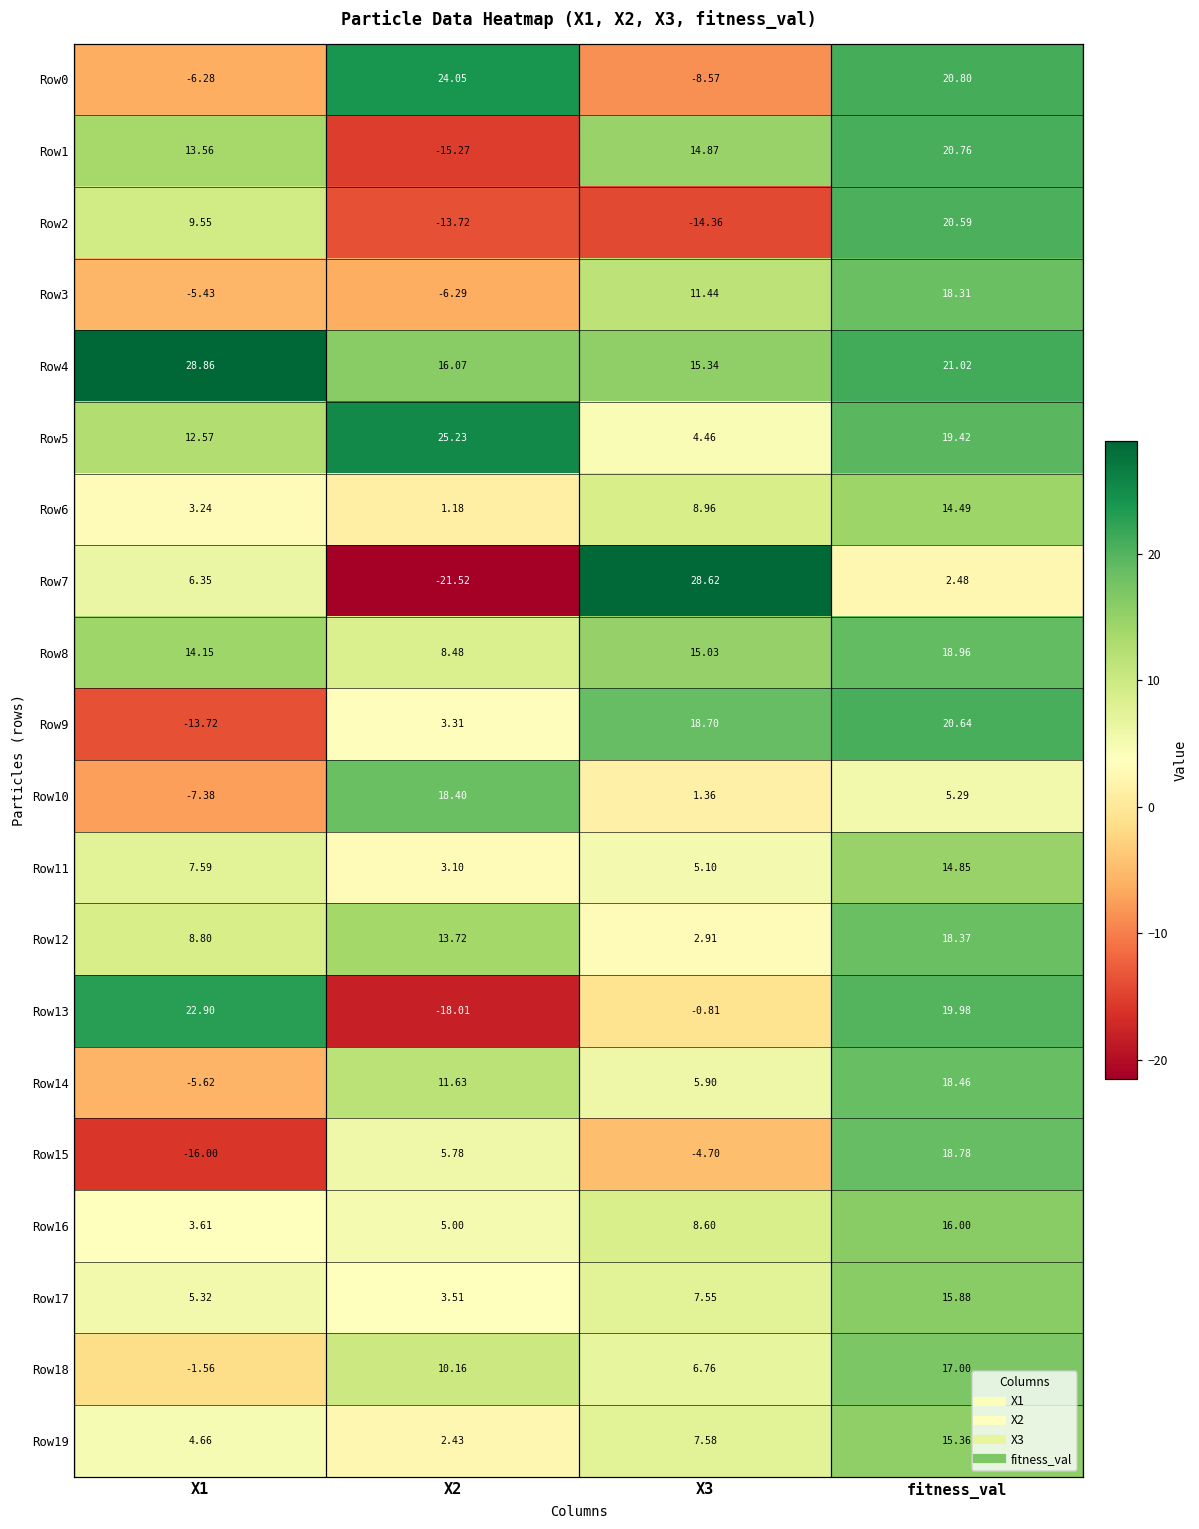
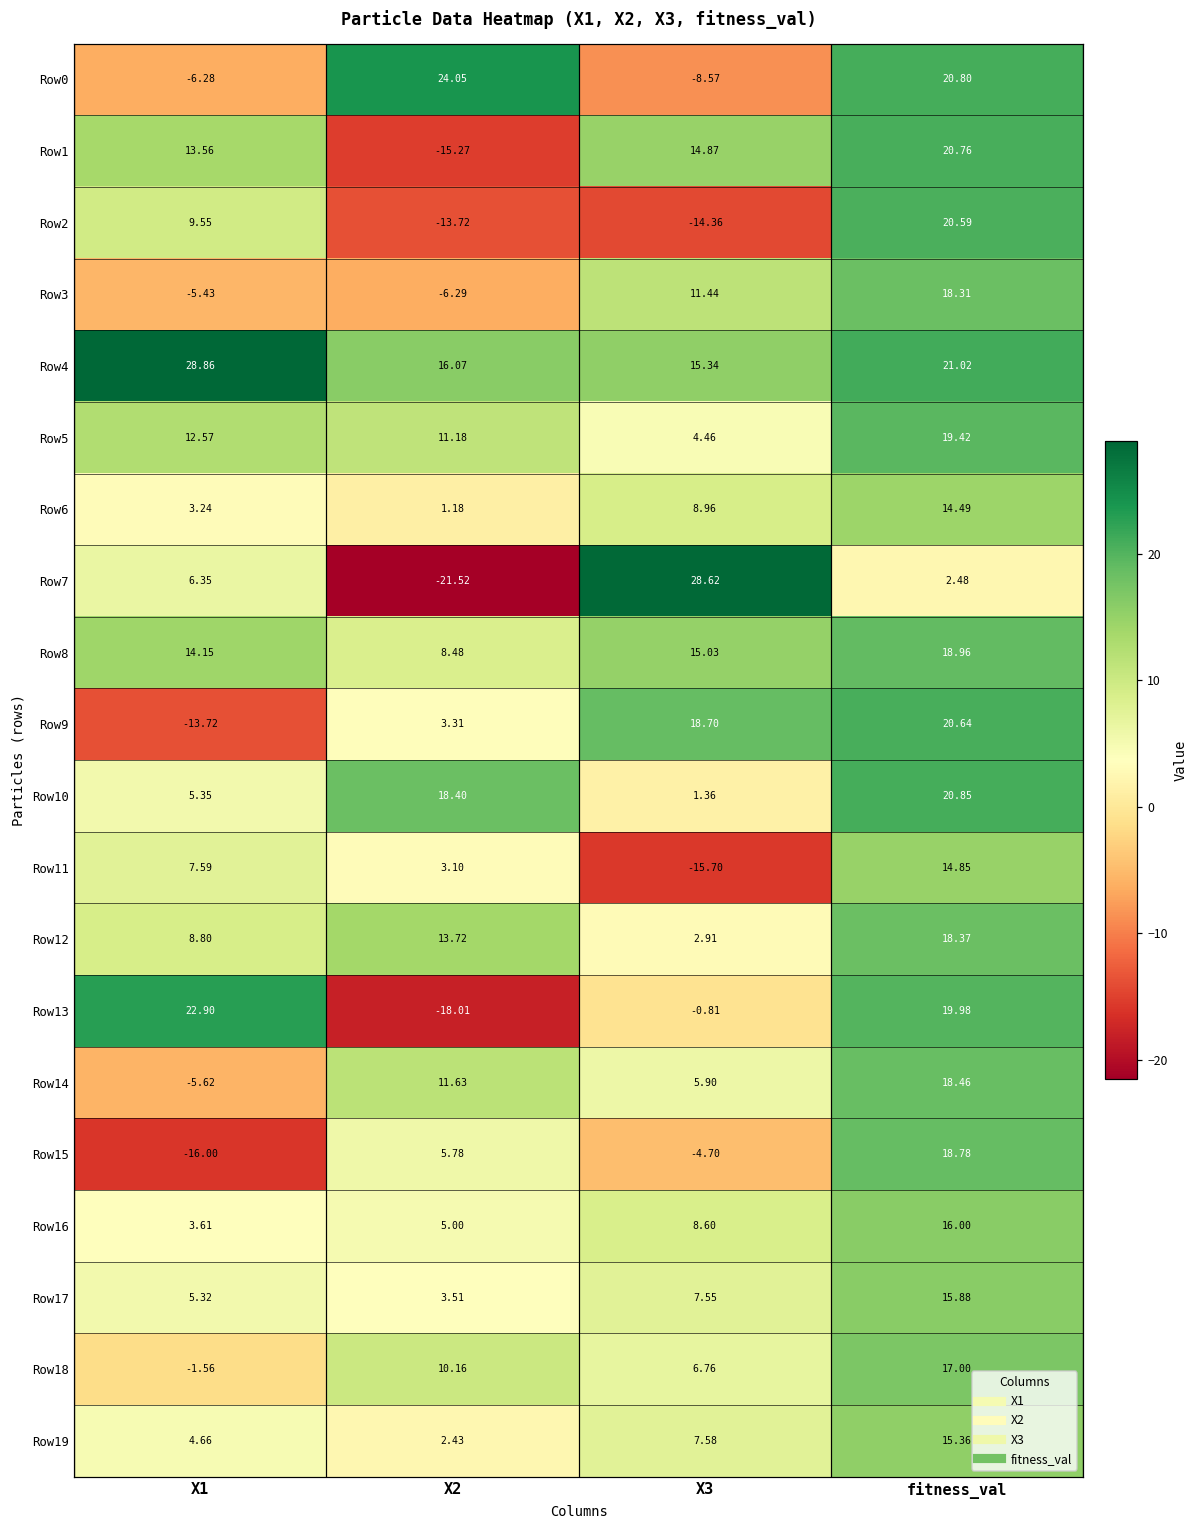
Row5, X2: 25.23 -> 11.18
Row10, X1: -7.38 -> 5.35
Row10, fitness_val: 5.29 -> 20.85
Row11, X3: 5.10 -> -15.70
